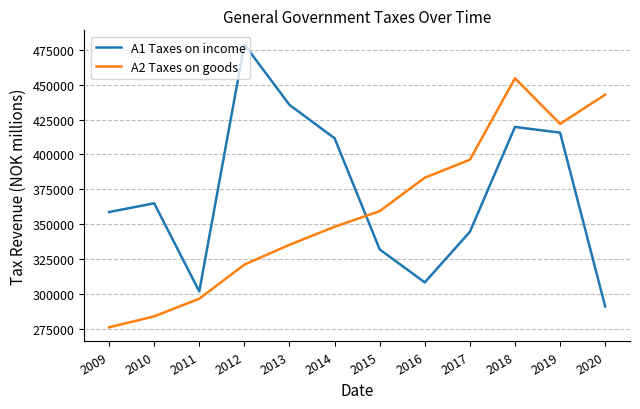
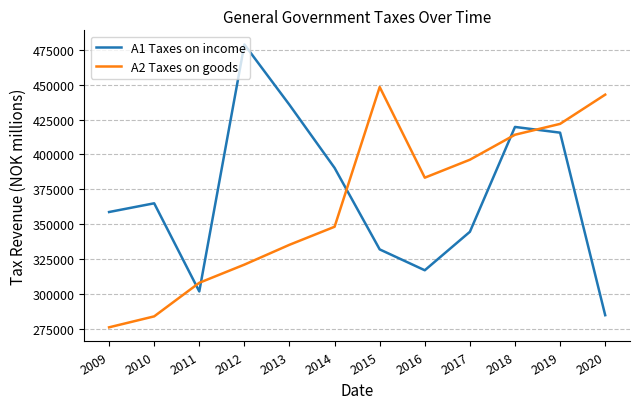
A2 Taxes on goods, 2011: 296000 -> 308000
A1 Taxes on income, 2014: 412000 -> 390000
A2 Taxes on goods, 2015: 359000 -> 448000
A1 Taxes on income, 2016: 308000 -> 317000
A2 Taxes on goods, 2018: 455000 -> 414000
A1 Taxes on income, 2020: 291000 -> 285000
